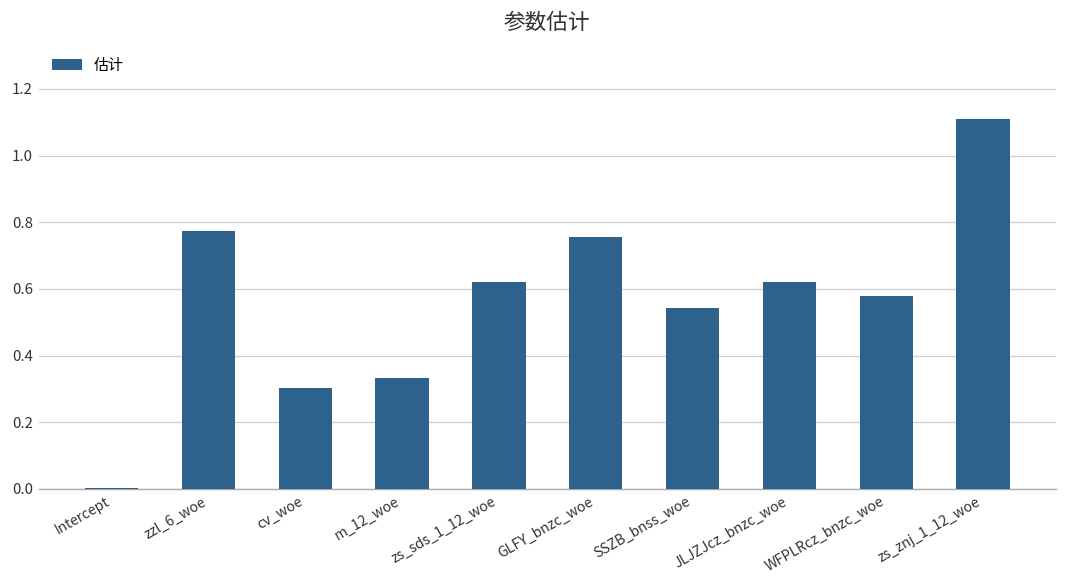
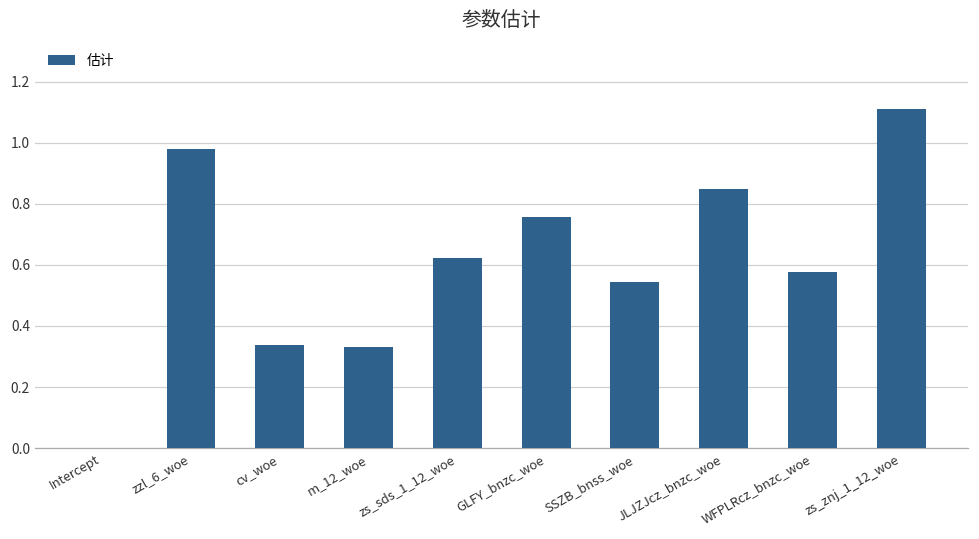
zzl_6_woe: 0.77 -> 0.98
cv_woe: 0.30 -> 0.34
JLJZJcz_bnzc_woe: 0.62 -> 0.85
